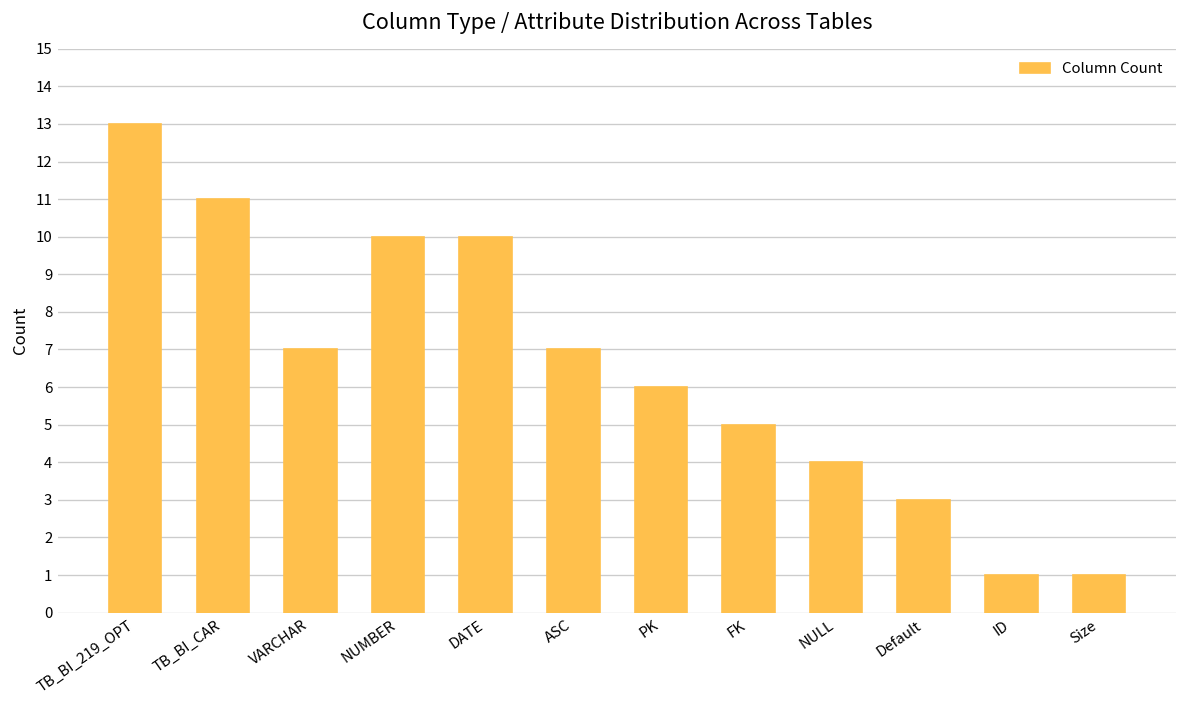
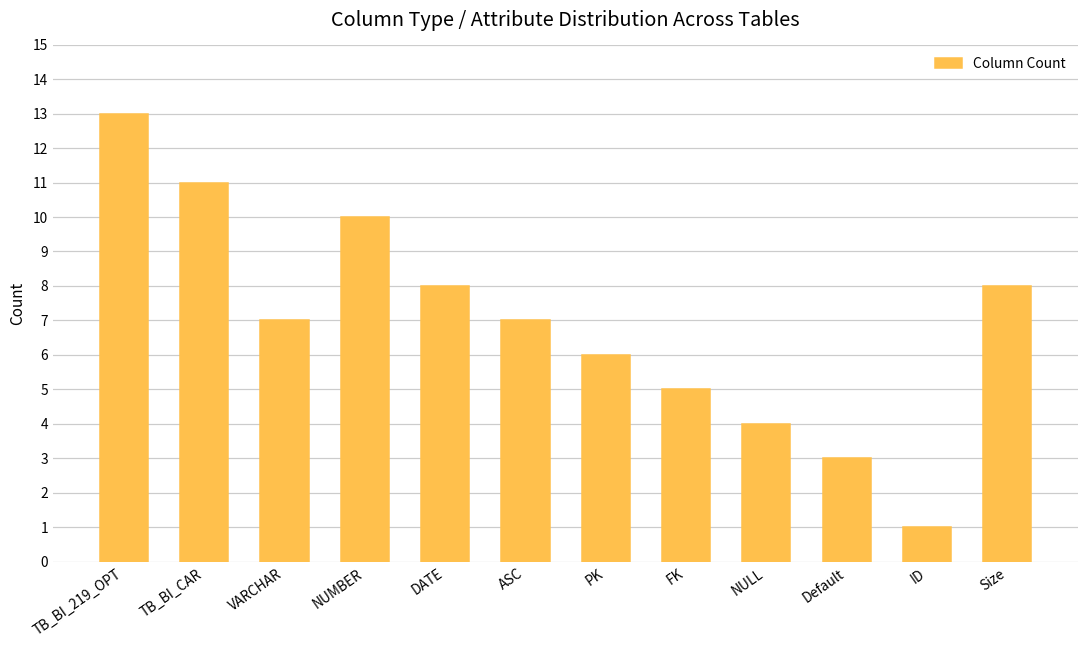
DATE: 10 -> 8
Size: 1 -> 8
